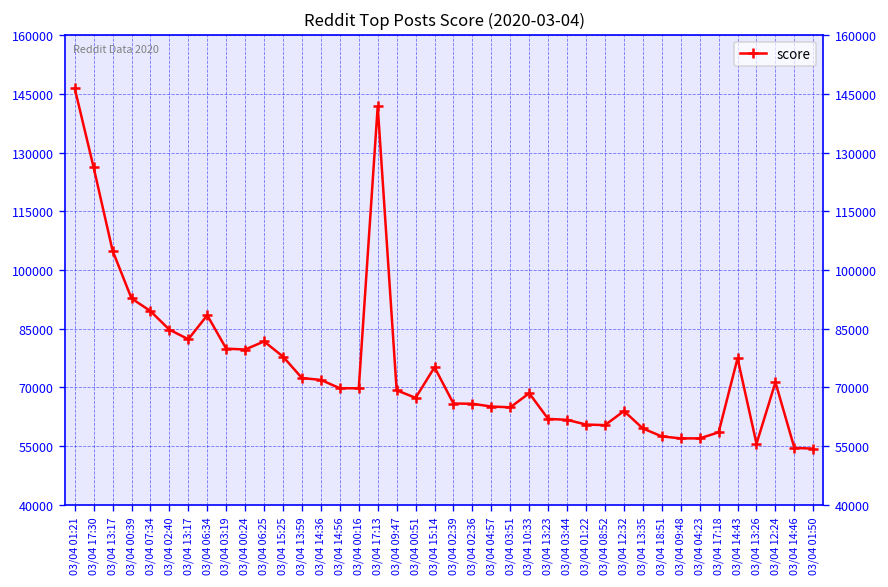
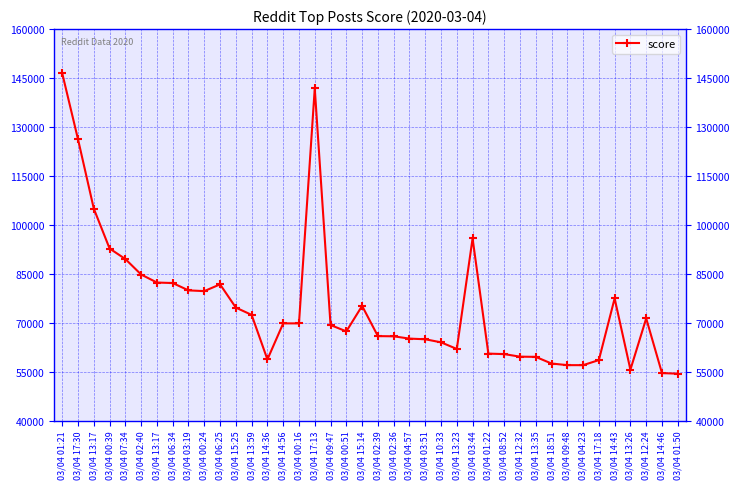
03/04 06:34: 88000 -> 82000
03/04 15:25: 78000 -> 75000
03/04 14:36: 72000 -> 59000
03/04 10:33: 69000 -> 64000
03/04 03:44: 62000 -> 96000
03/04 12:32: 64000 -> 60000
